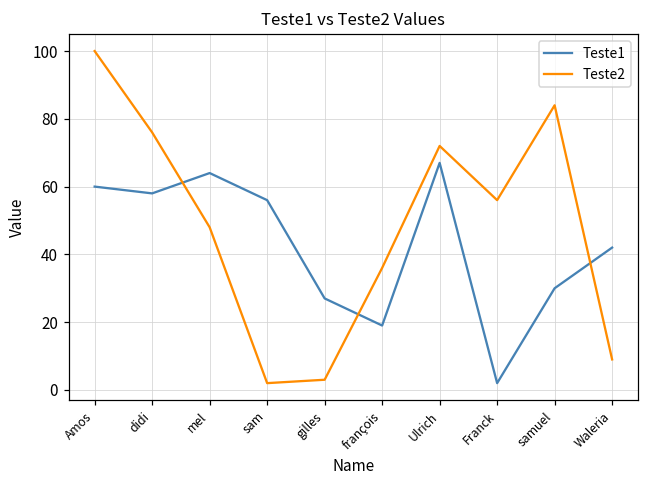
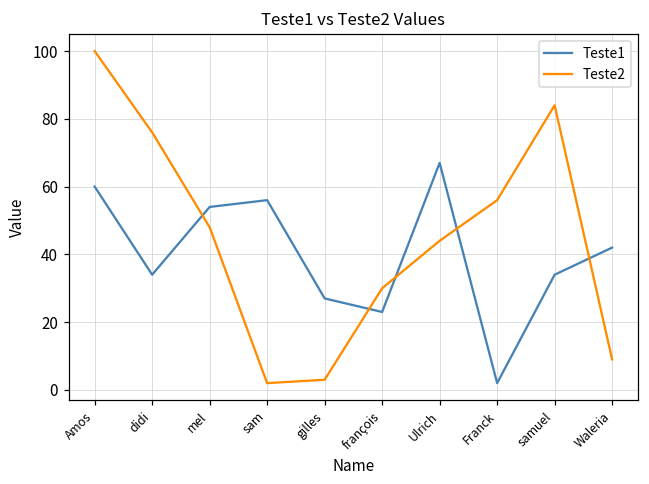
Teste1, didi: 58 -> 34
Teste1, mel: 64 -> 54
Teste1, françois: 19 -> 23
Teste2, françois: 36 -> 30
Teste2, Ulrich: 72 -> 44
Teste1, samuel: 30 -> 34
